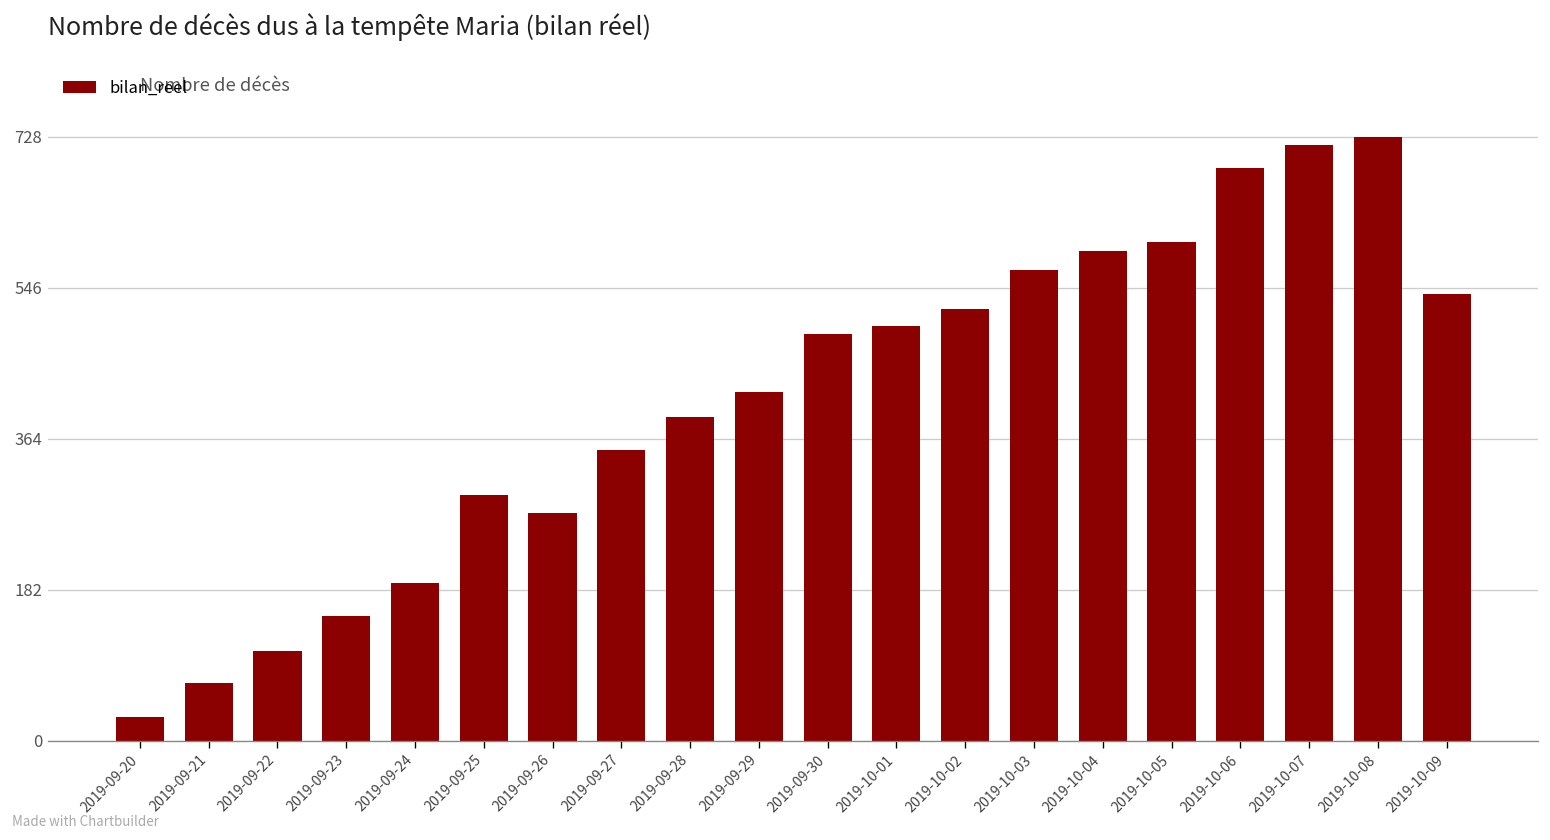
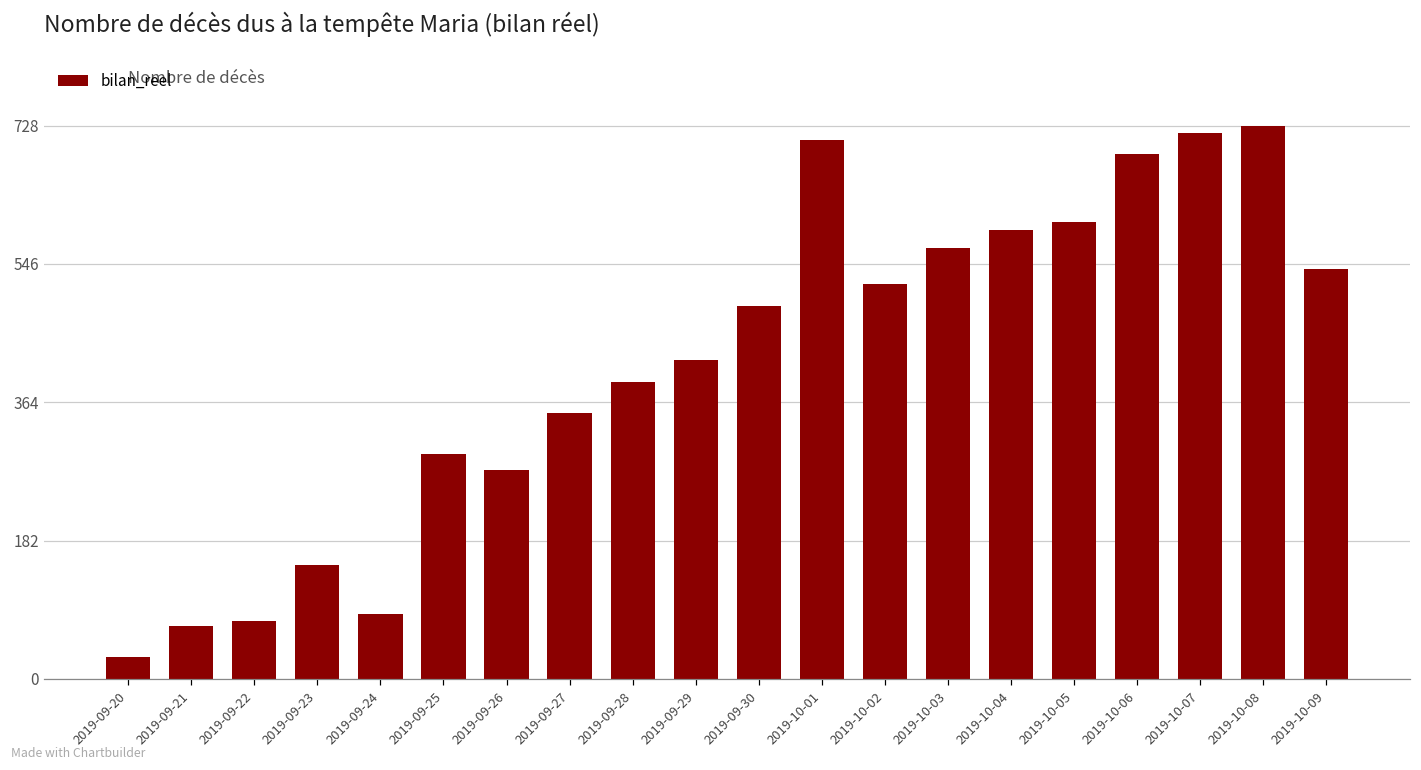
2019-09-22: 110 -> 80
2019-09-24: 190 -> 90
2019-10-01: 500 -> 710
